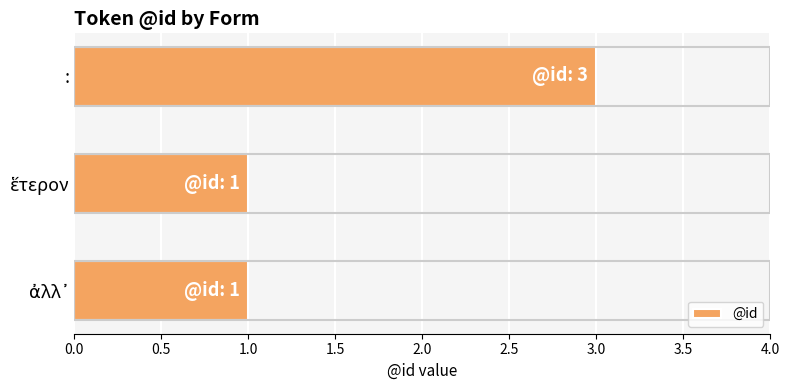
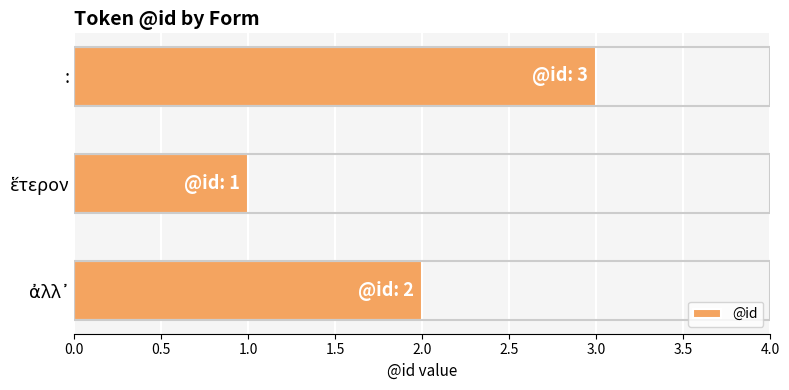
ἀλλ᾽: 1 -> 2
